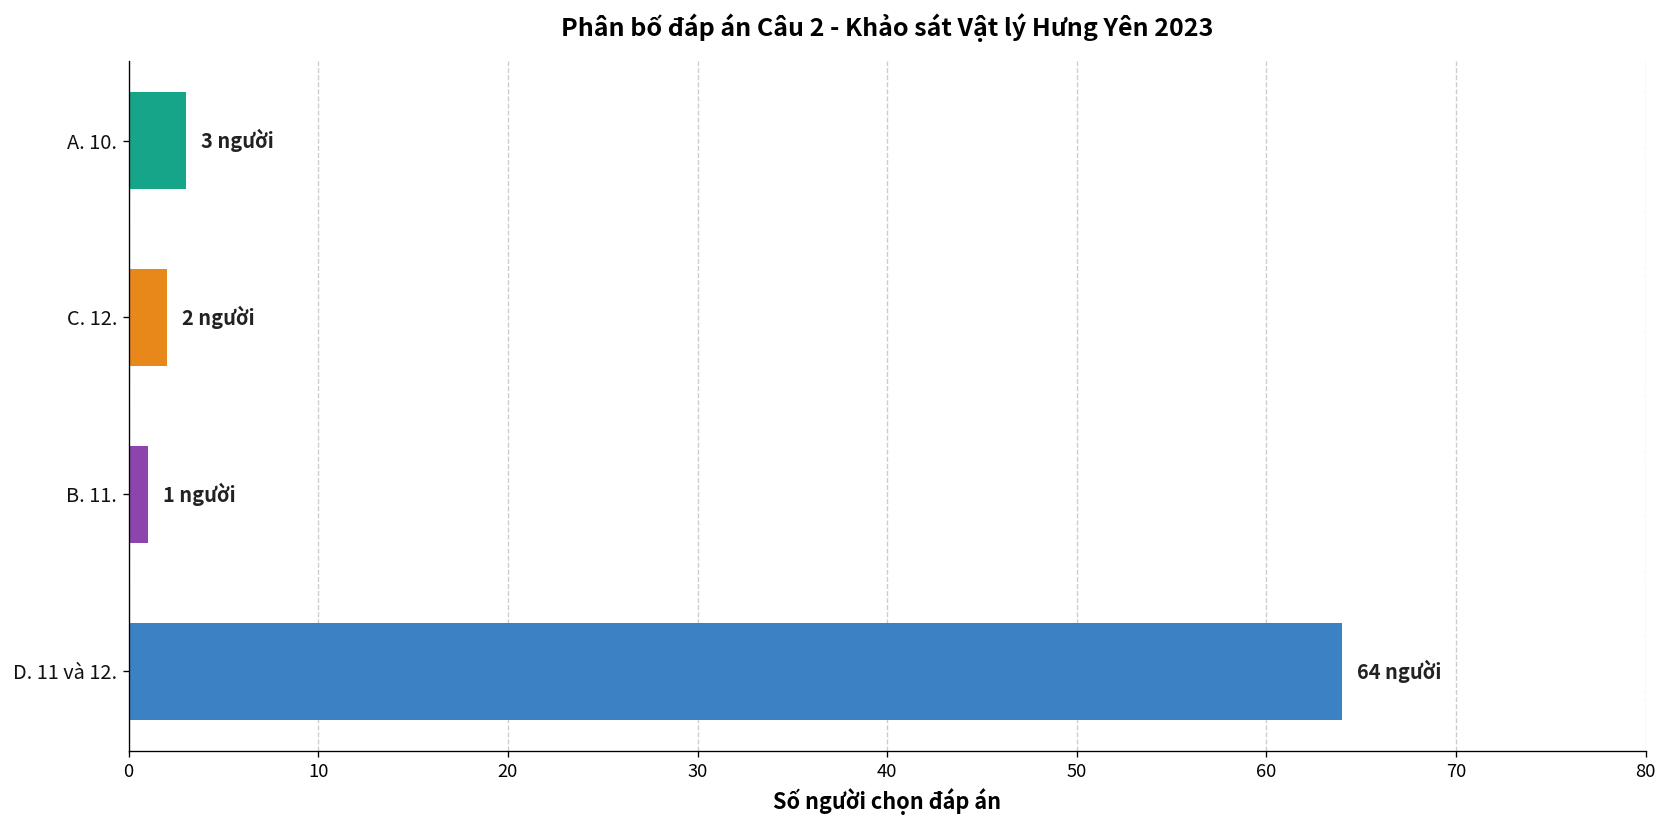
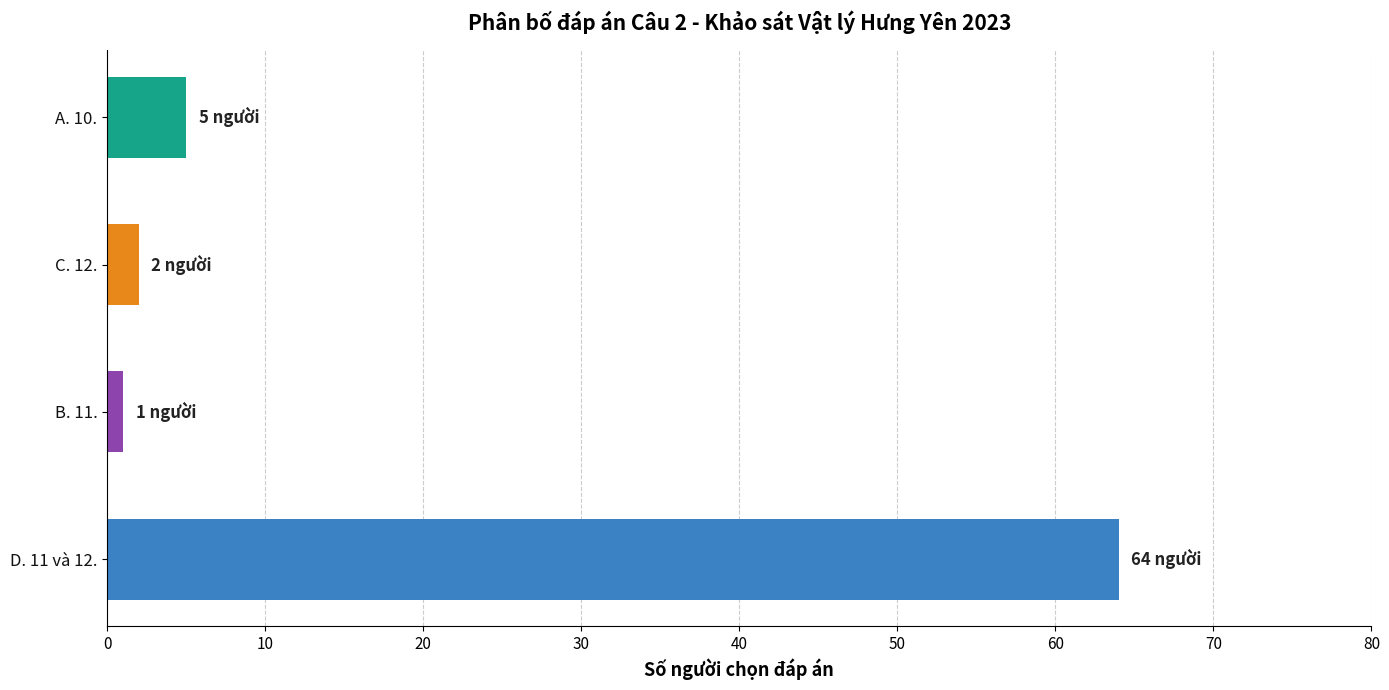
A. 10.: 3 -> 5
